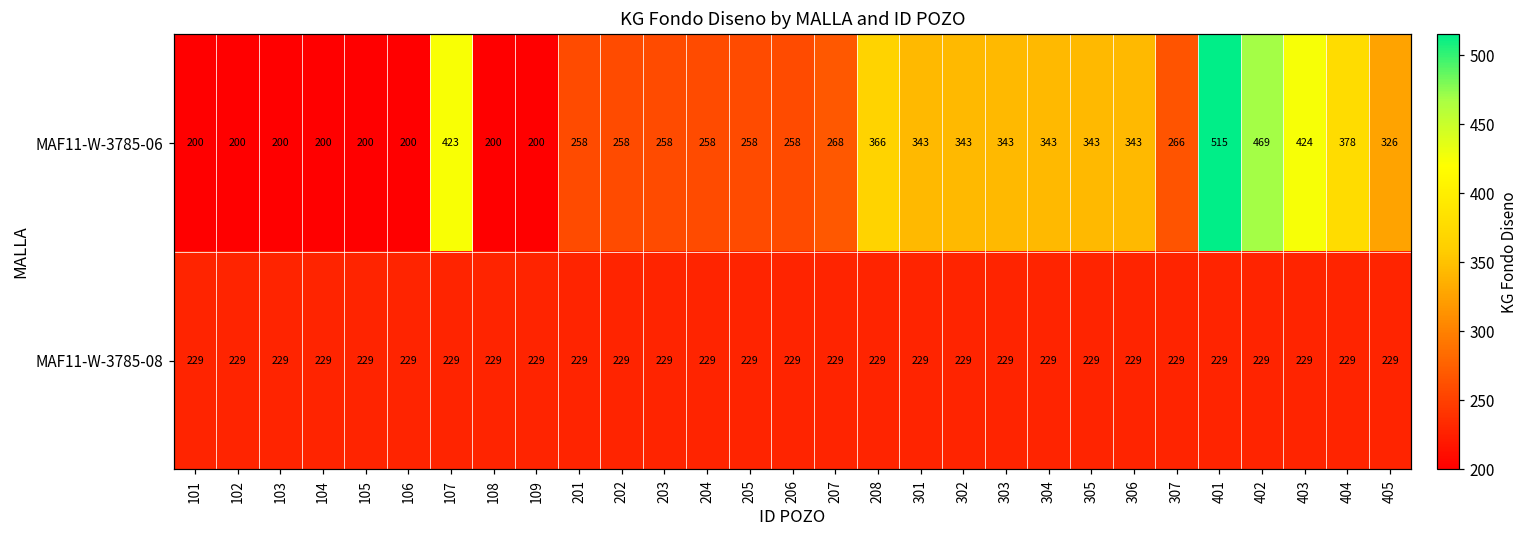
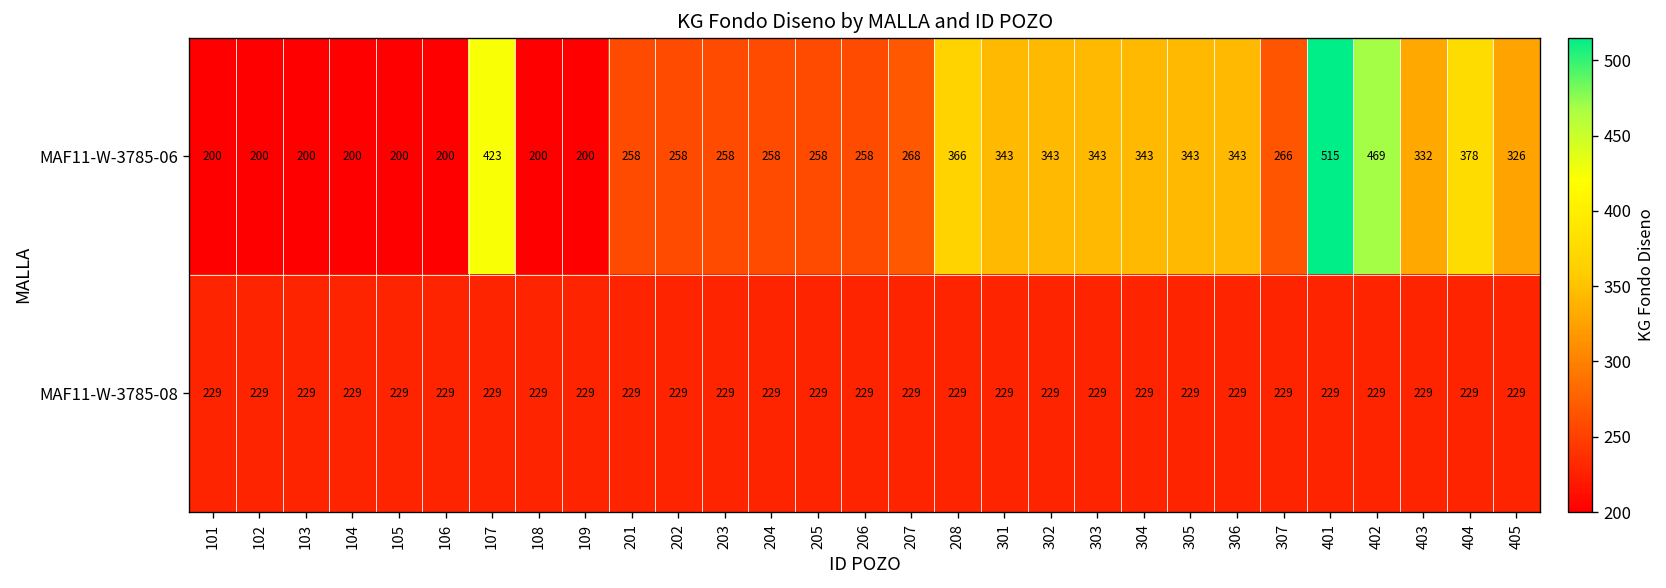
MAF11-W-3785-06, 403: 424 -> 332
